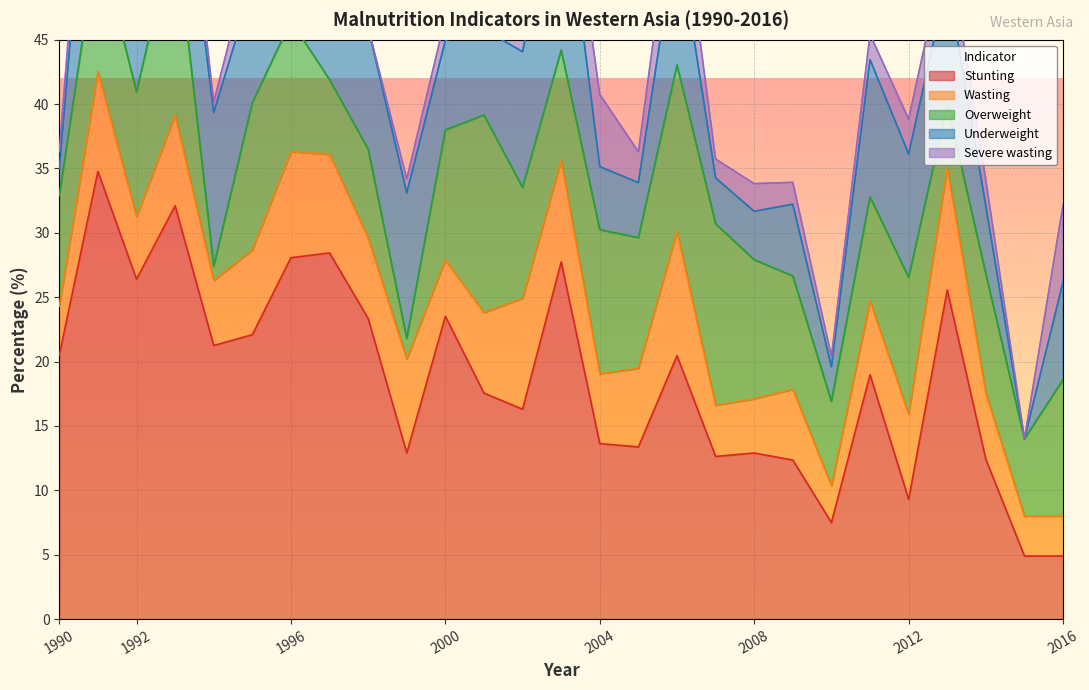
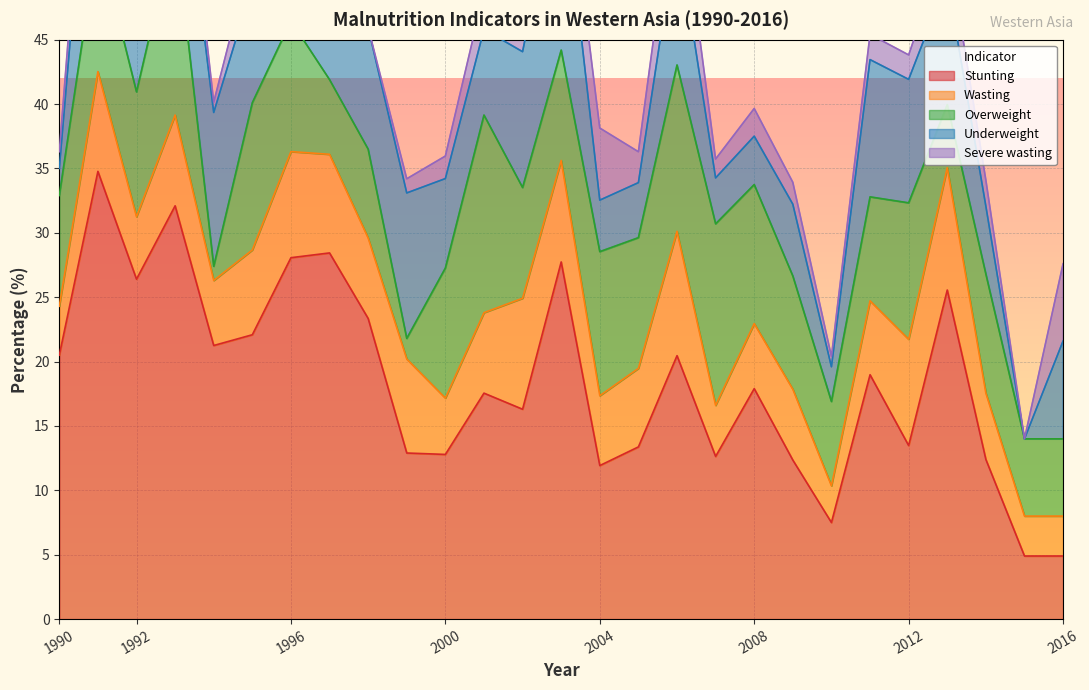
Stunting, 2000: 23.5 -> 12.8
Stunting, 2004: 13.6 -> 11.9
Underweight, 2004: 4.9 -> 4.0
Stunting, 2008: 12.9 -> 17.9
Wasting, 2008: 4.2 -> 5.1
Stunting, 2012: 9.3 -> 13.5
Wasting, 2012: 6.6 -> 8.3
Severe wasting, 2012: 2.7 -> 1.9
Overweight, 2016: 10.6 -> 6.0
